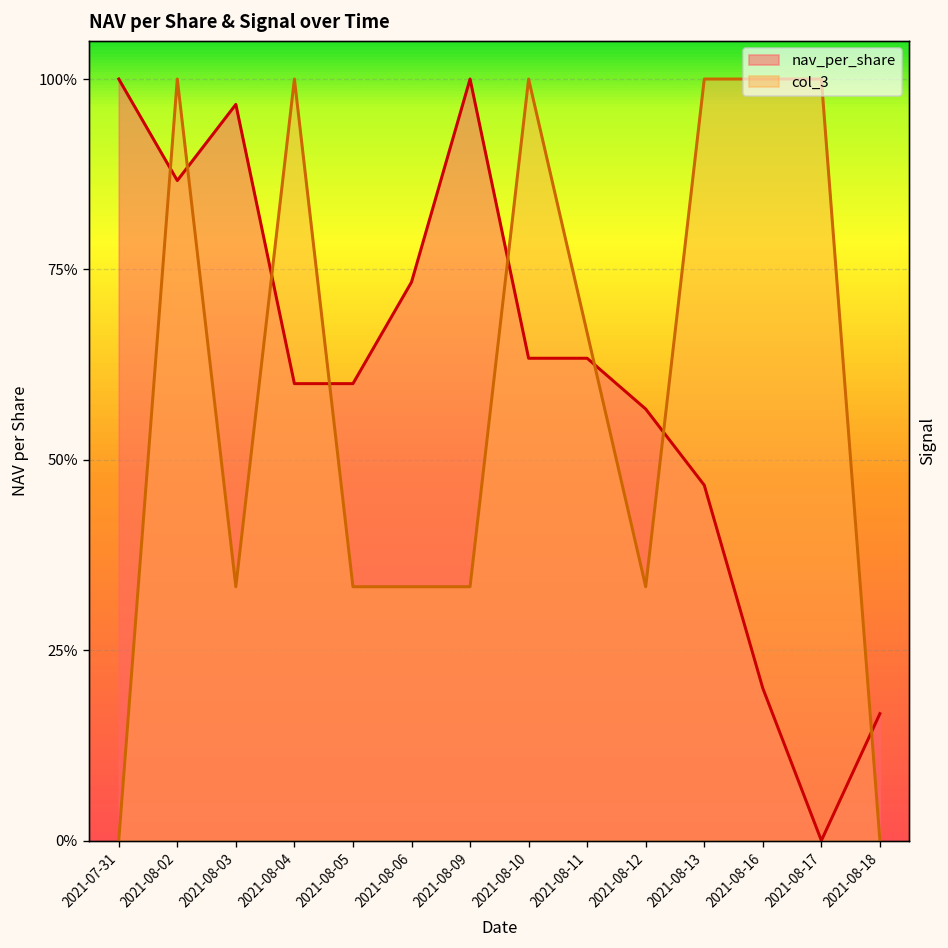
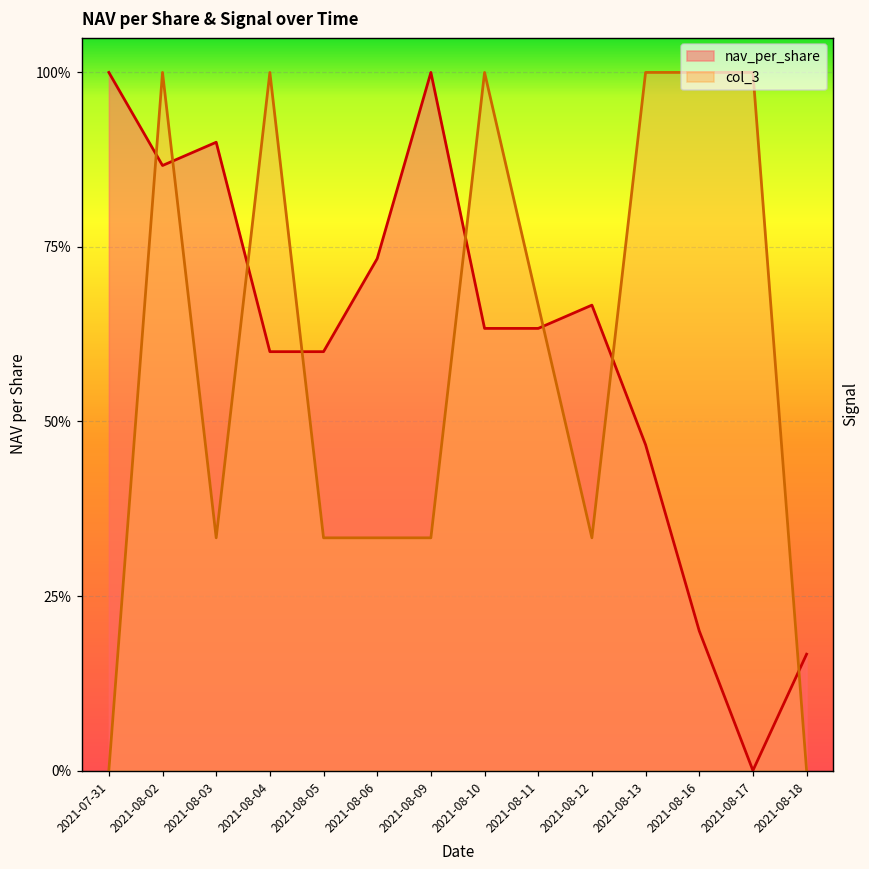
nav_per_share, 2021-08-03: 97% -> 90%
nav_per_share, 2021-08-12: 57% -> 67%
